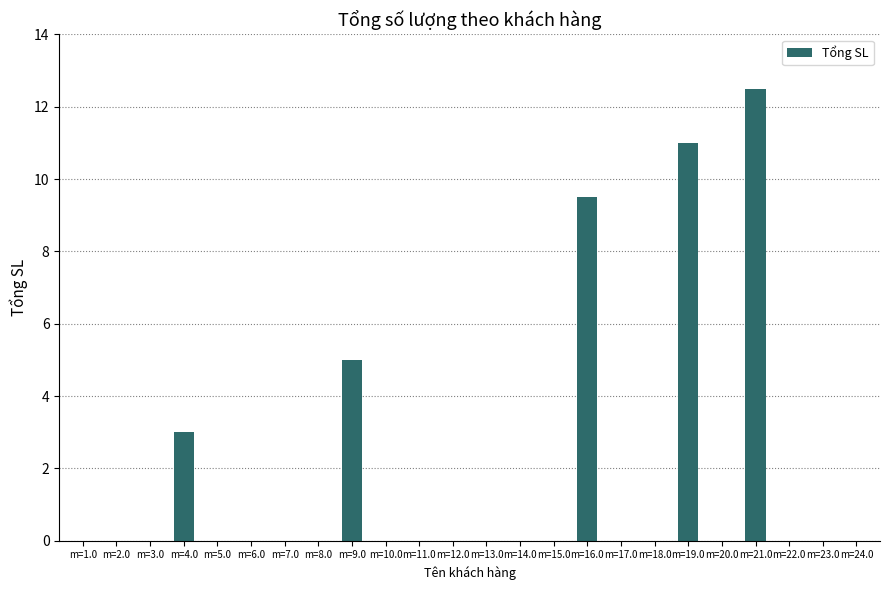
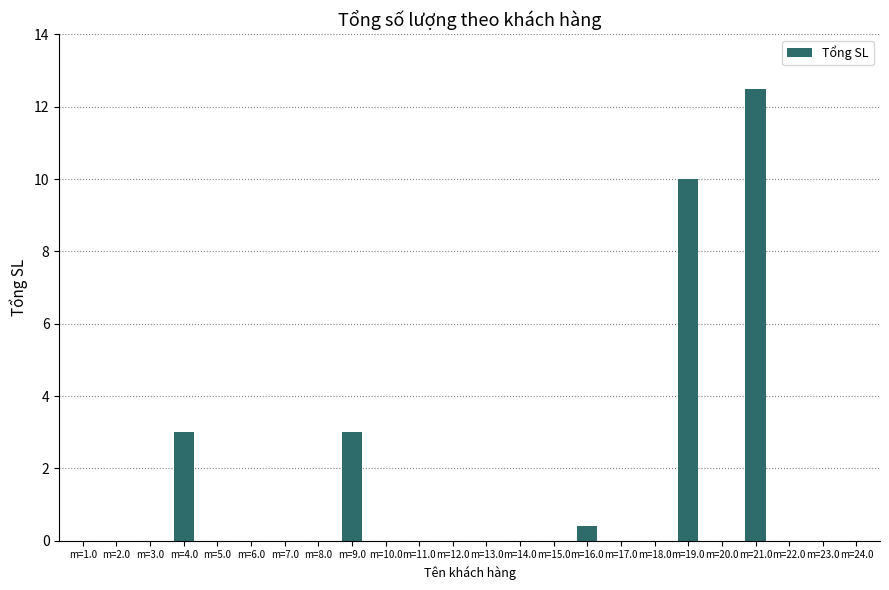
m=9.0: 5 -> 3
m=16.0: 9.5 -> 0.4
m=19.0: 11 -> 10
